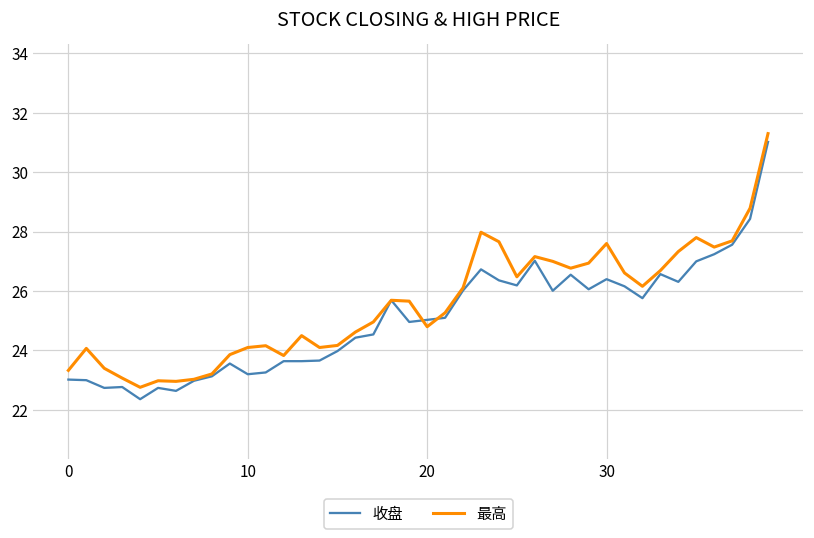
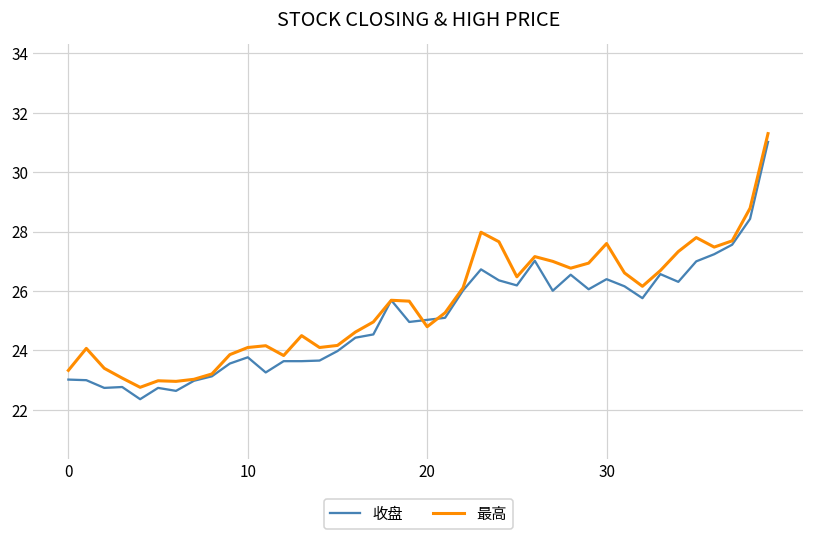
收盘, 10: 23.2 -> 23.8
